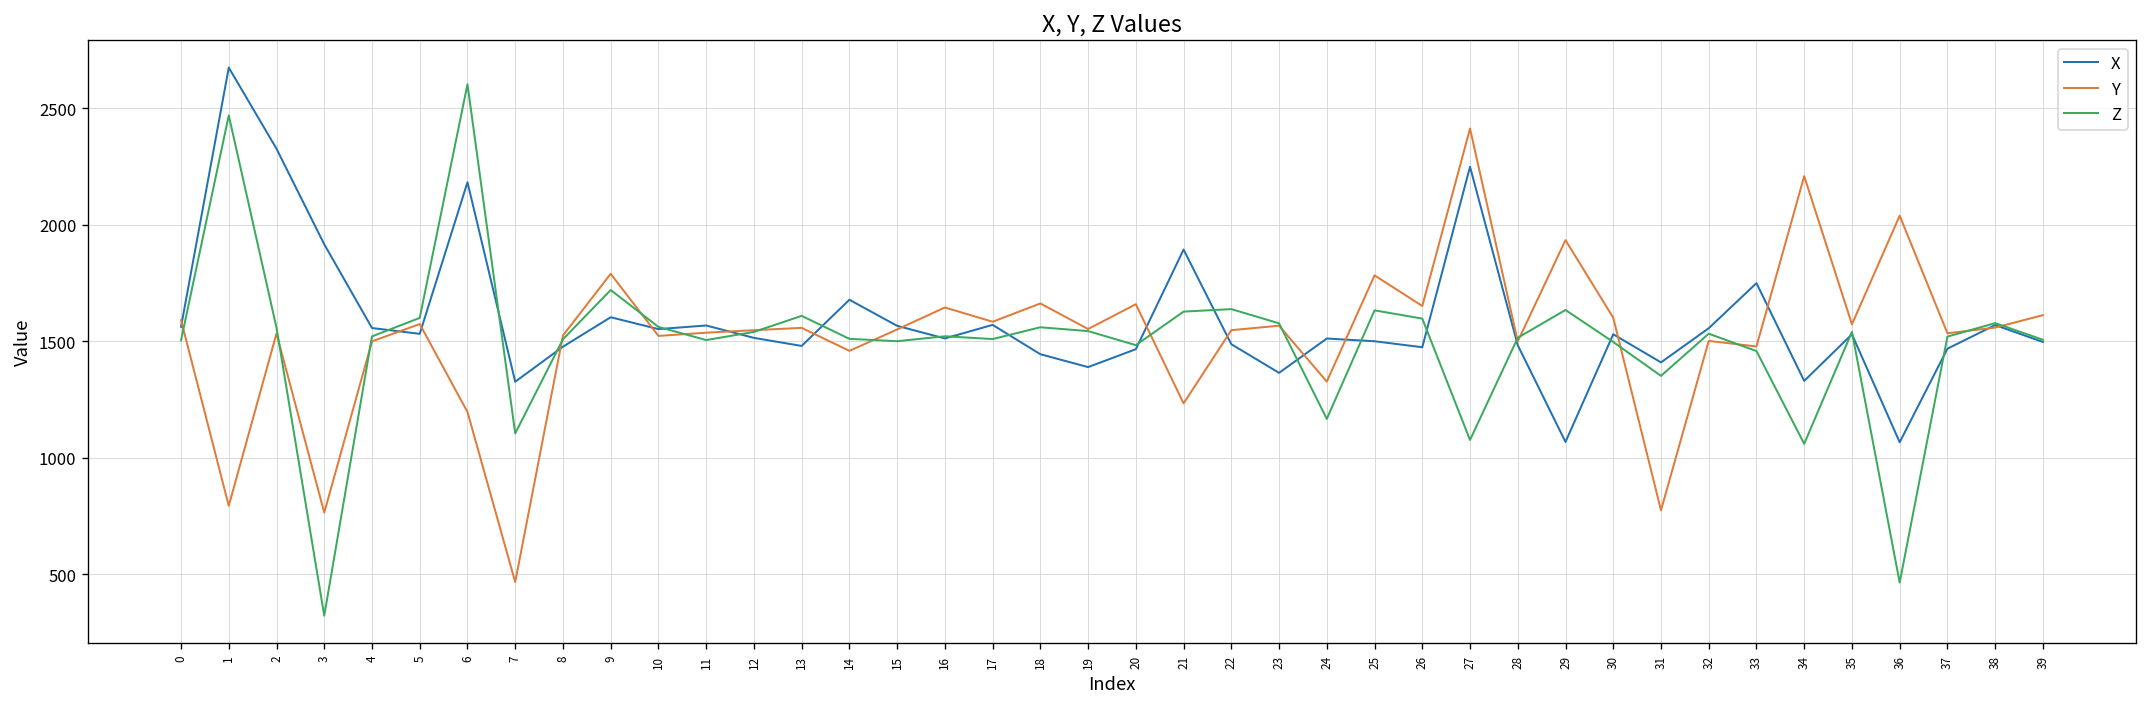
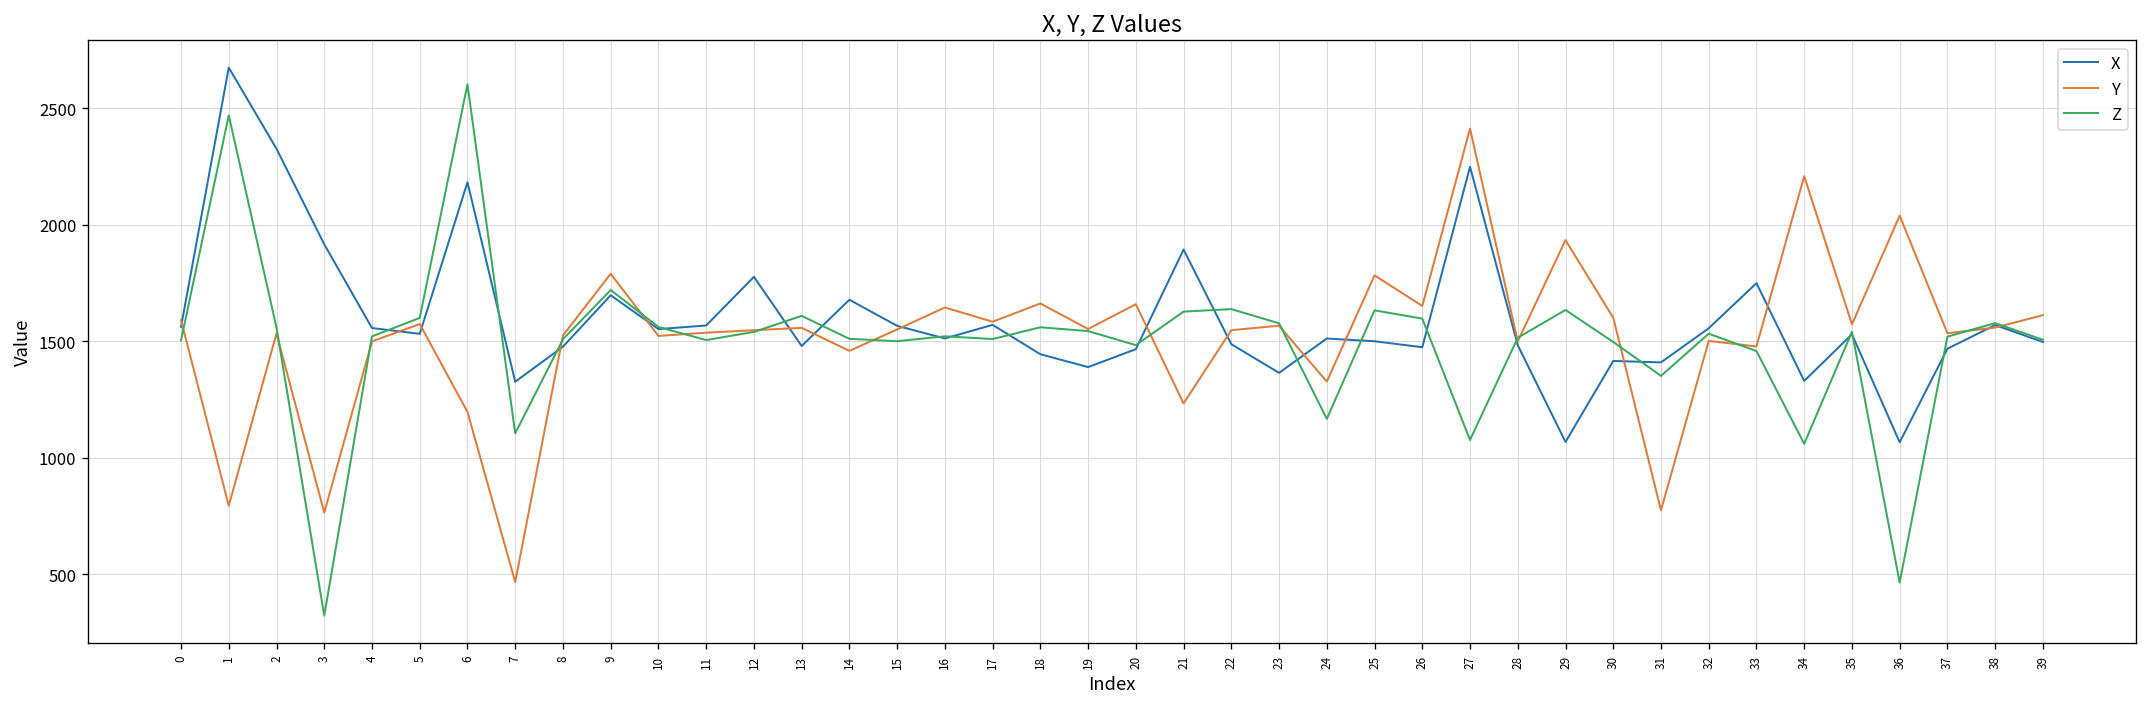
X, 9: 1600 -> 1700
X, 12: 1510 -> 1780
X, 30: 1530 -> 1420
